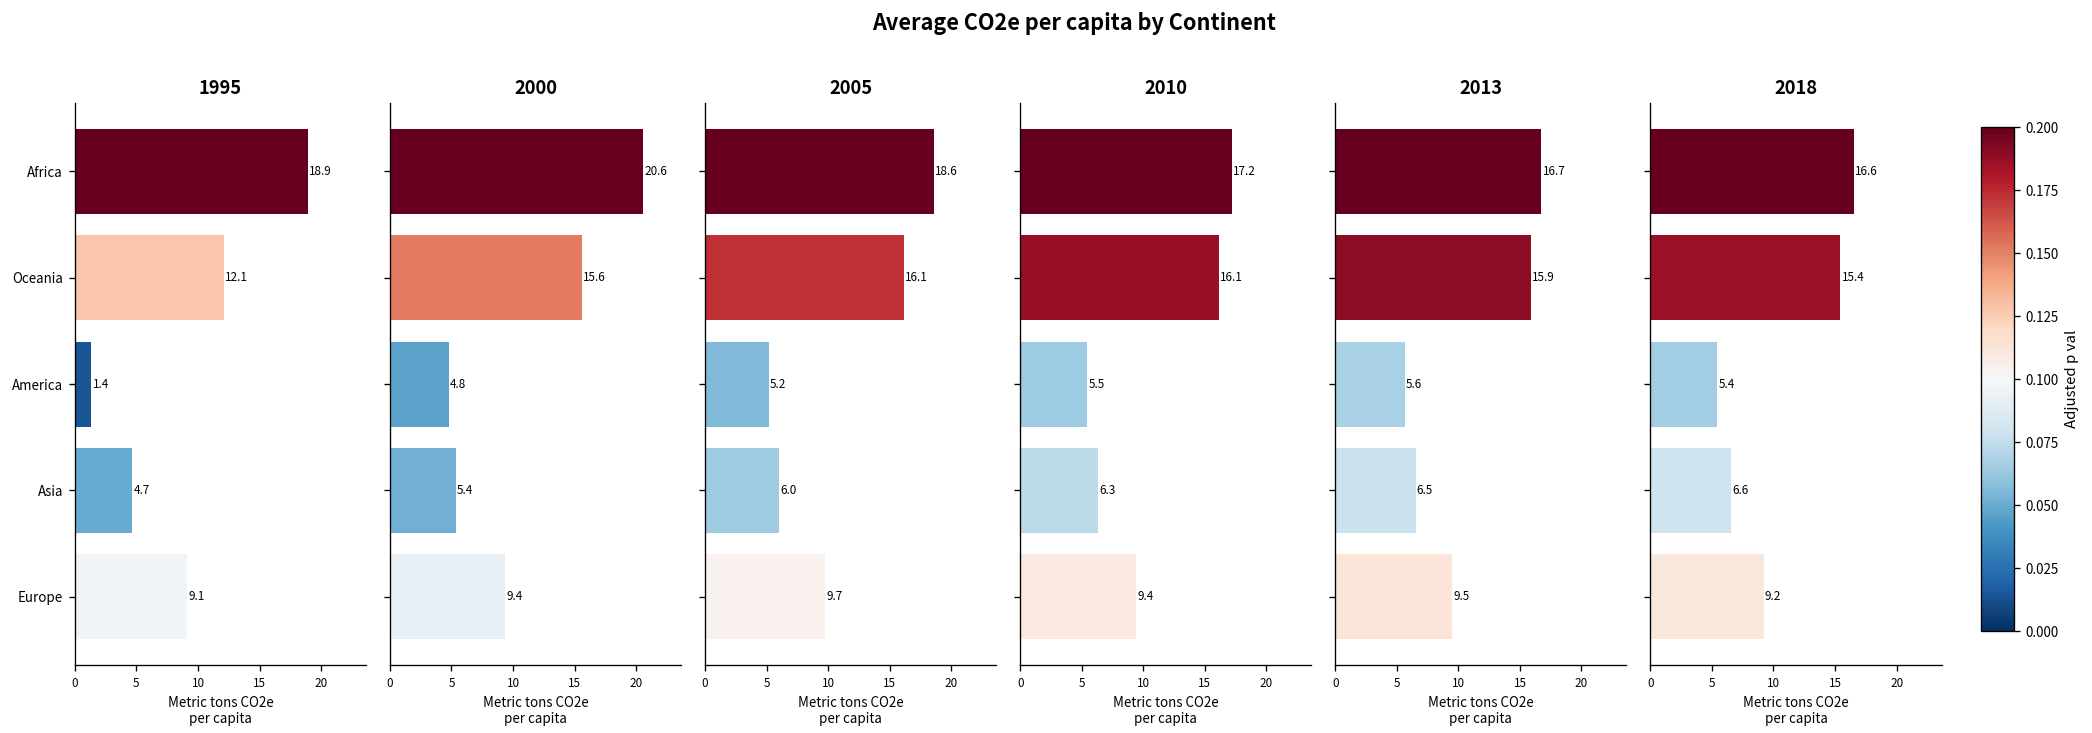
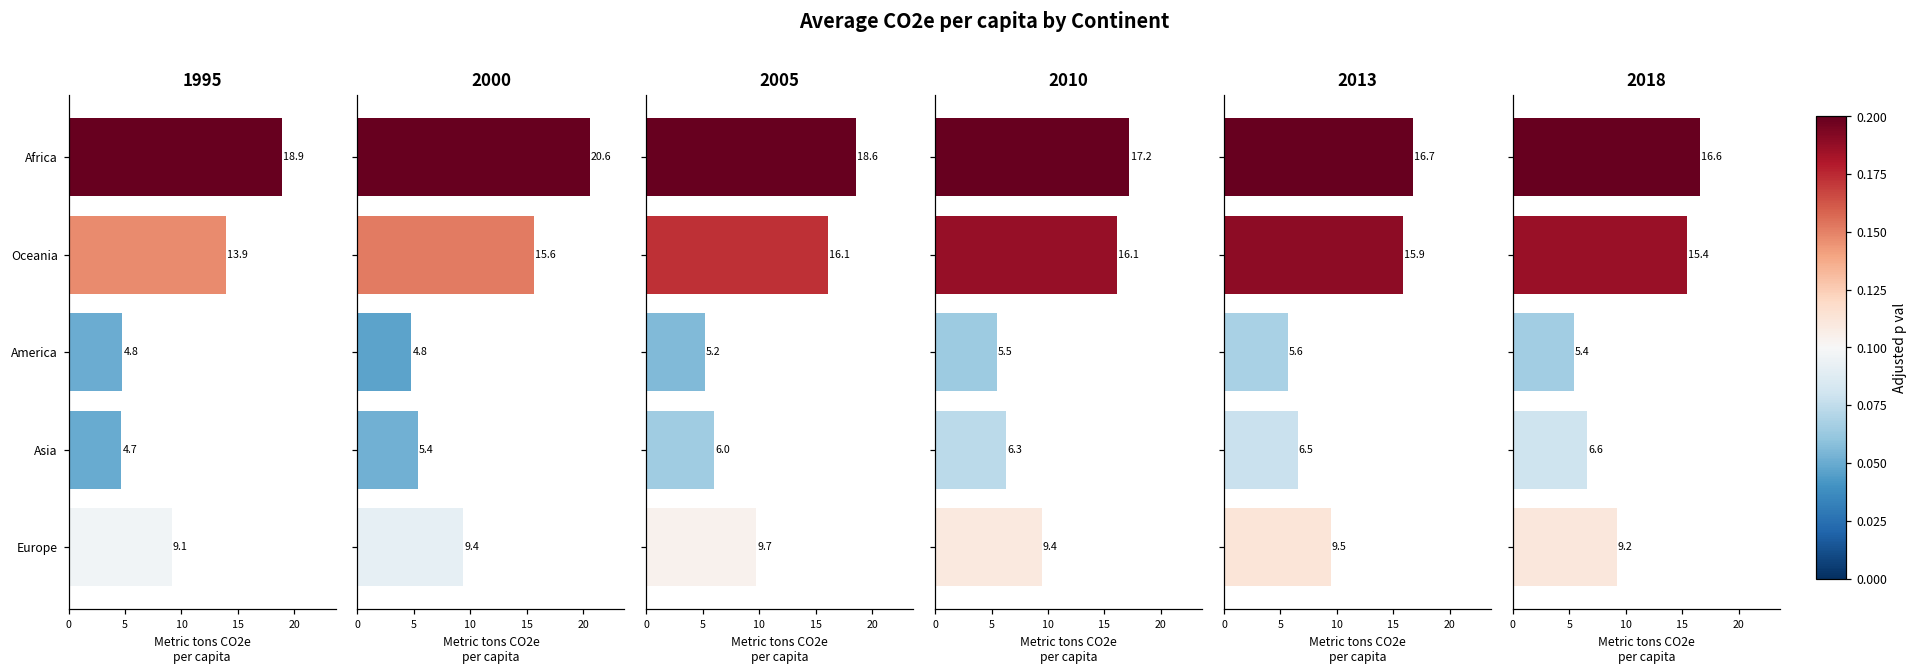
1995, Oceania: 12.1 -> 13.9
1995, America: 1.4 -> 4.8
